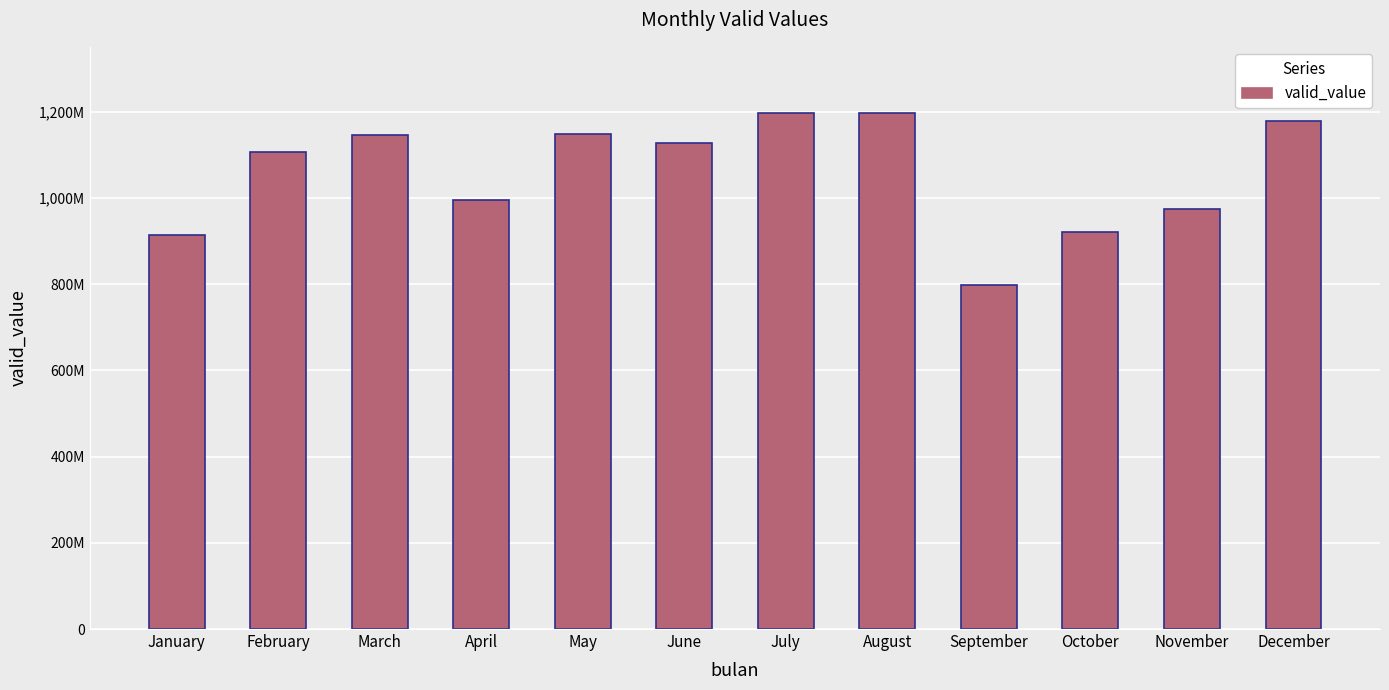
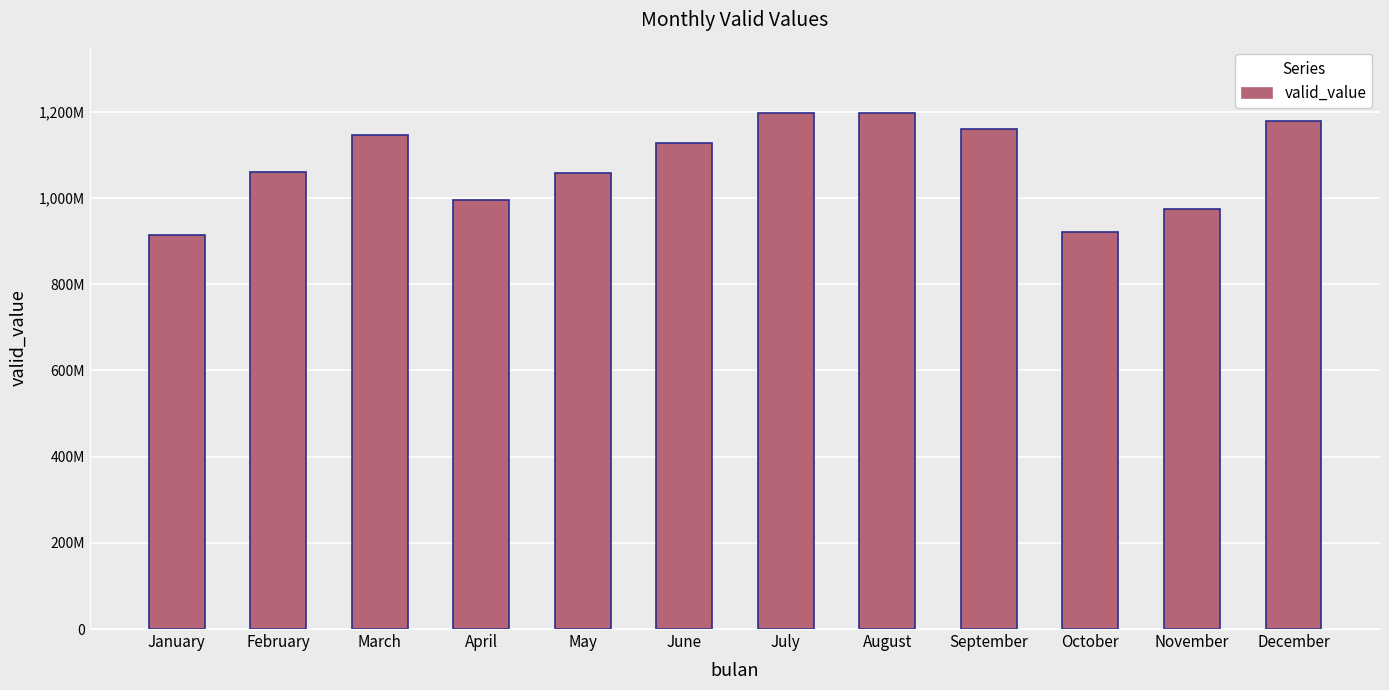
February: 1,110,000,000 -> 1,060,000,000
May: 1,150,000,000 -> 1,060,000,000
September: 800,000,000 -> 1,160,000,000
